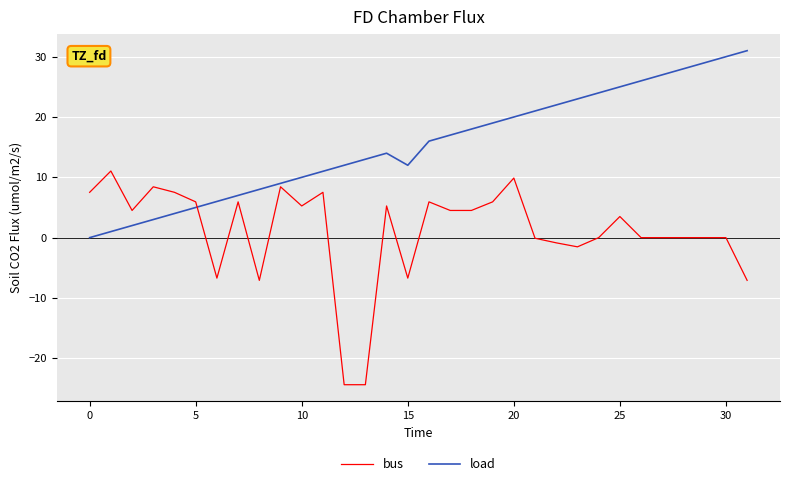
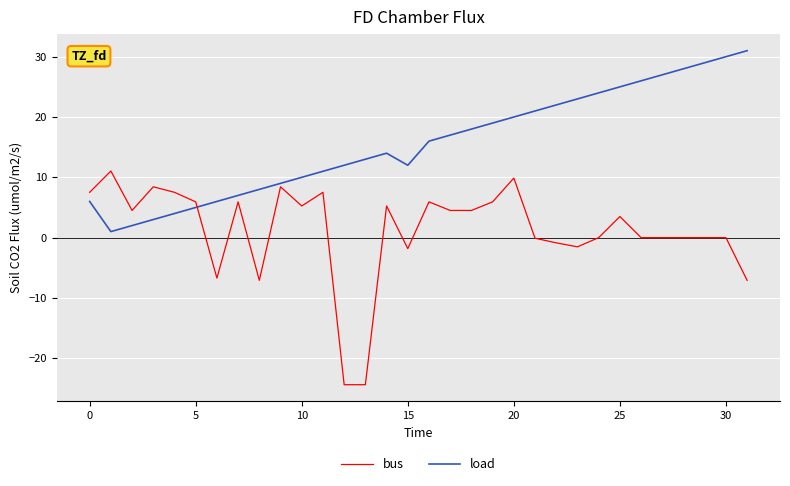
load, 0: 0 -> 6
bus, 15: -7 -> -2
